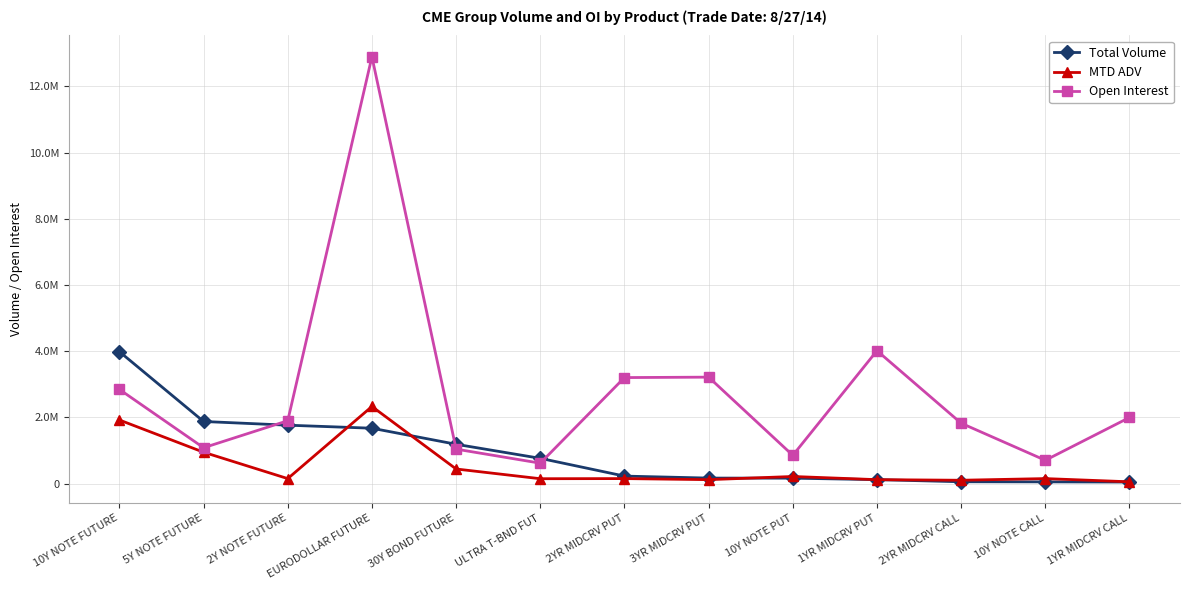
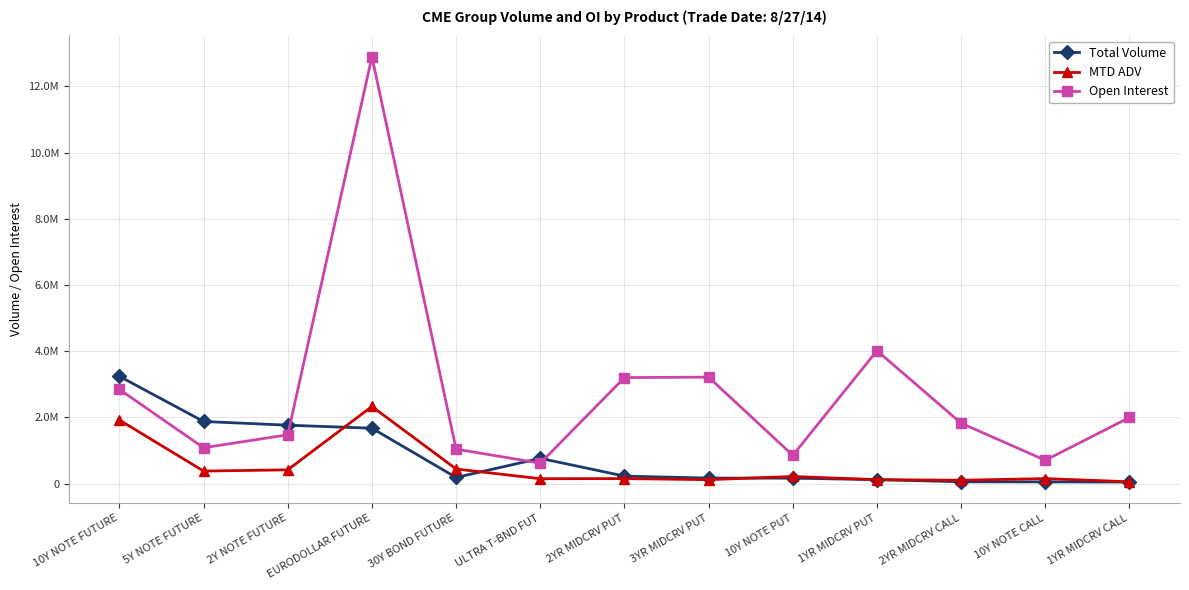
Total Volume, 10Y NOTE FUTURE: 4000000 -> 3200000
MTD ADV, 5Y NOTE FUTURE: 900000 -> 400000
MTD ADV, 2Y NOTE FUTURE: 200000 -> 400000
Open Interest, 2Y NOTE FUTURE: 1900000 -> 1500000
Total Volume, 30Y BOND FUTURE: 1200000 -> 200000
